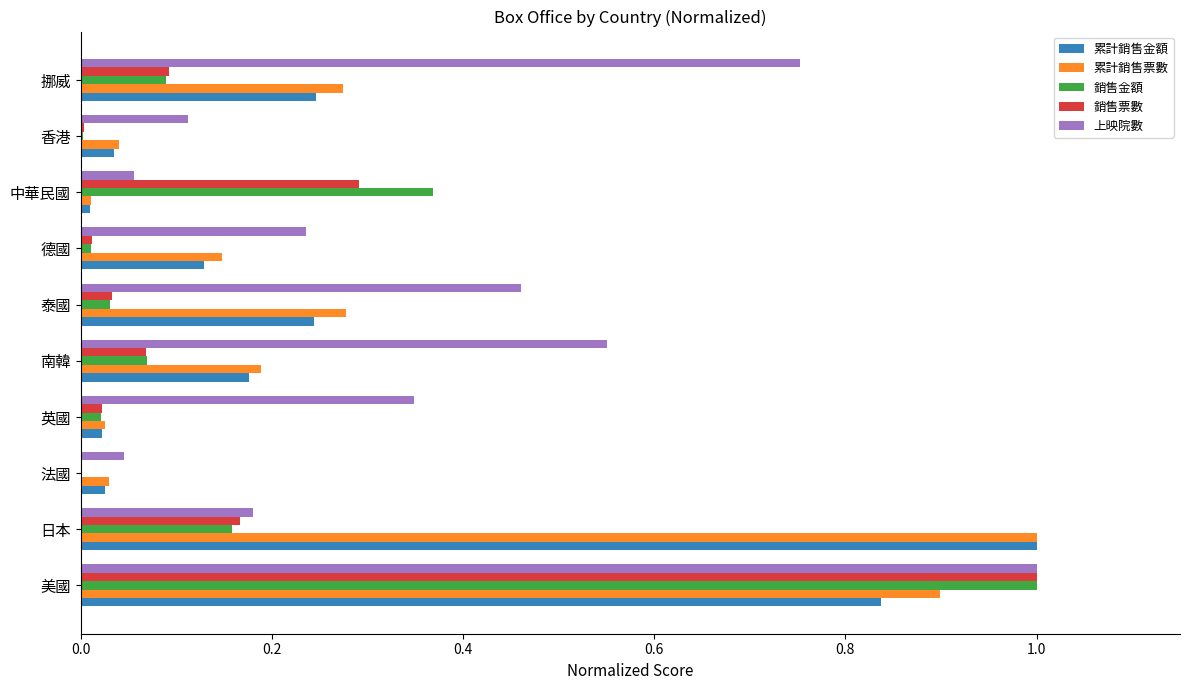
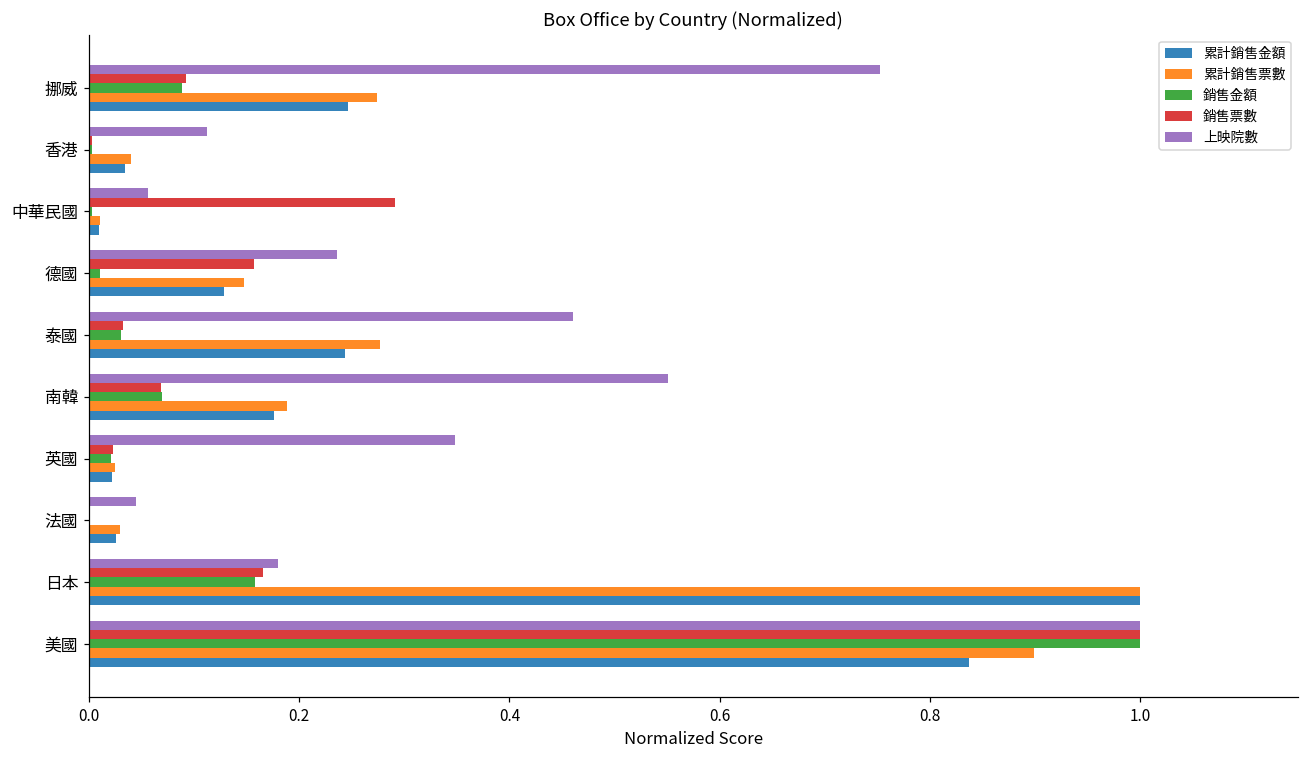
銷售金額, 中華民國: 0.37 -> 0.00
銷售票數, 德國: 0.01 -> 0.16
